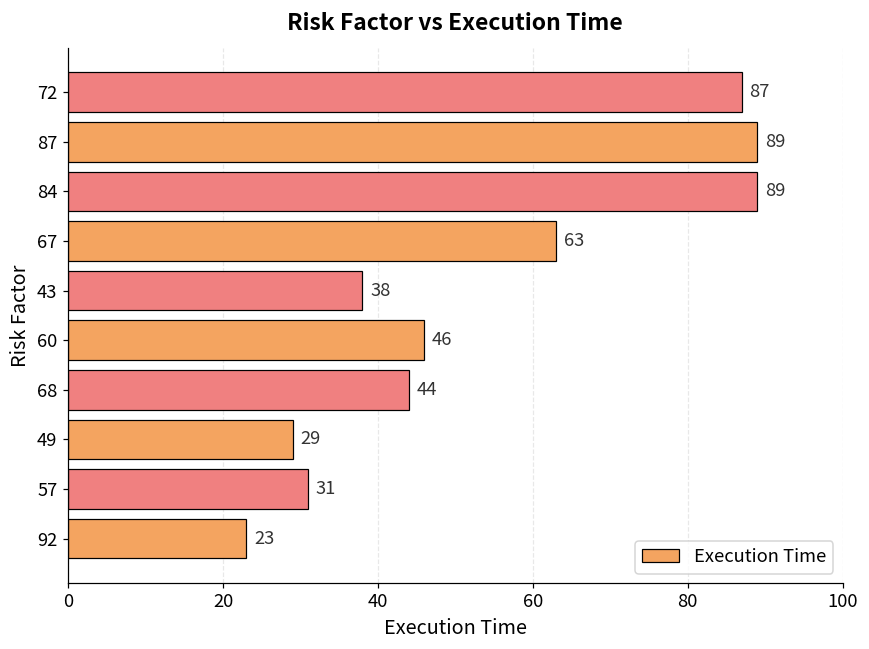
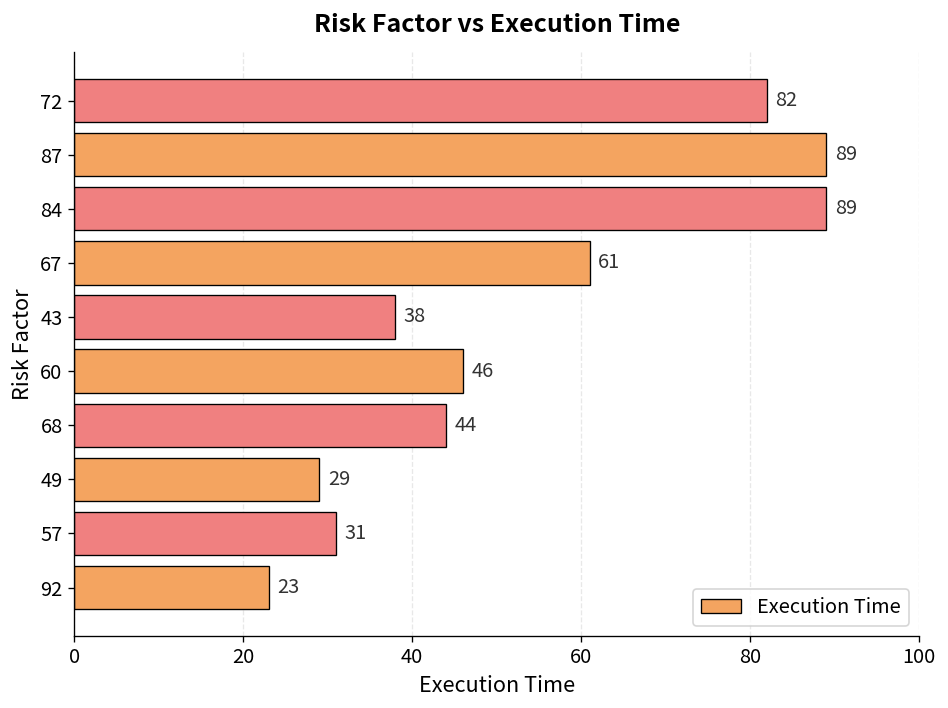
72: 87 -> 82
67: 63 -> 61
